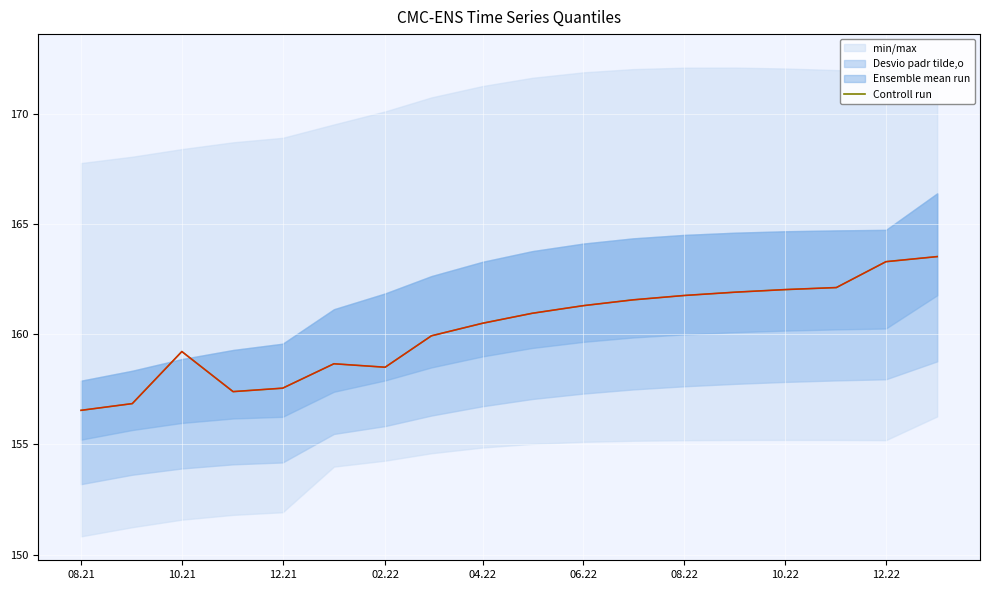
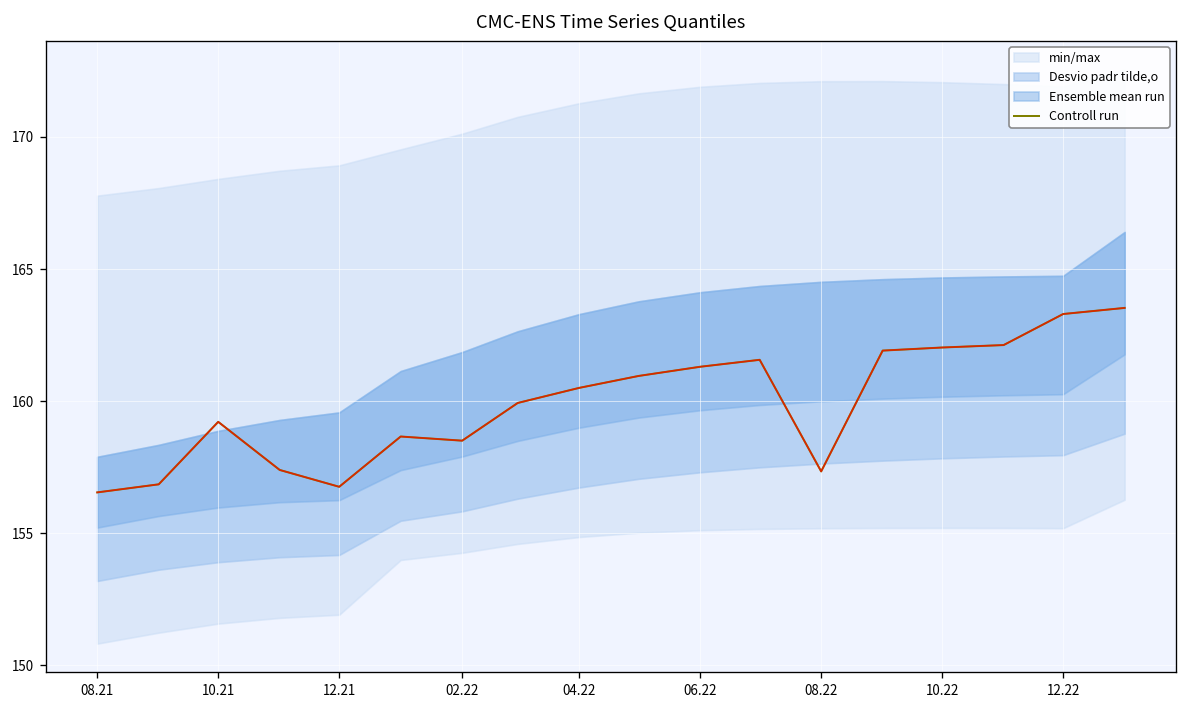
Controll run, 12.21: 157.6 -> 156.8
Controll run, 08.22: 161.8 -> 157.3
